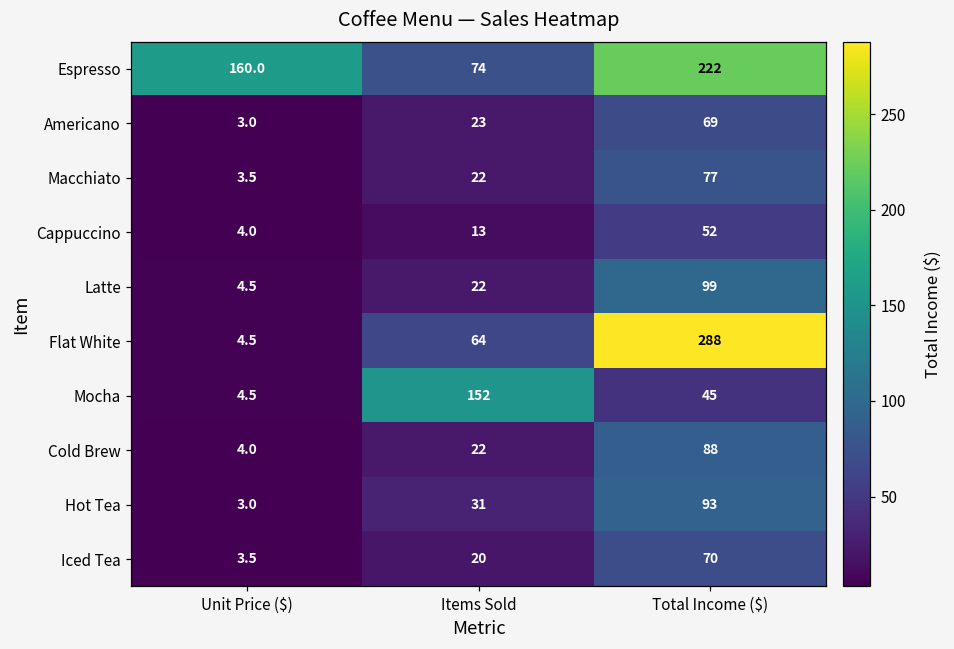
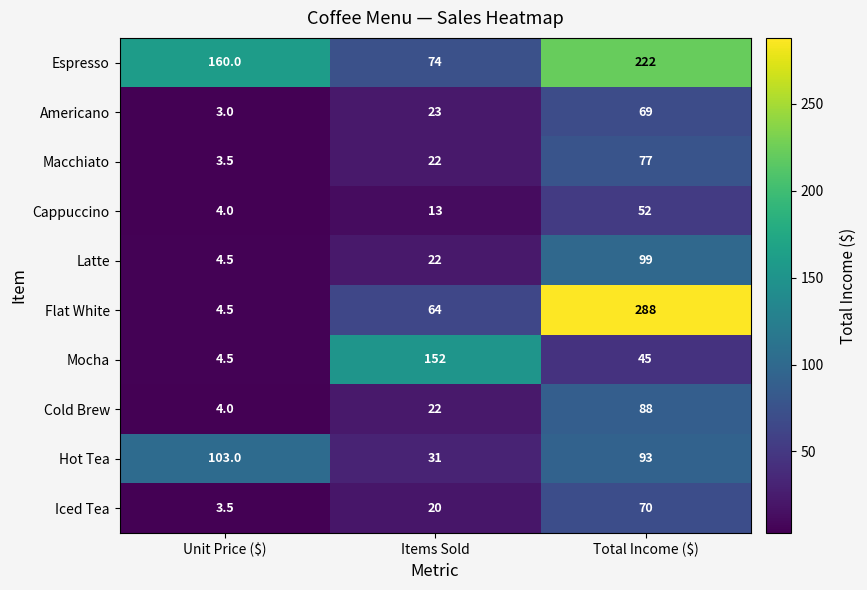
Hot Tea, Unit Price ($): 3.0 -> 103.0
